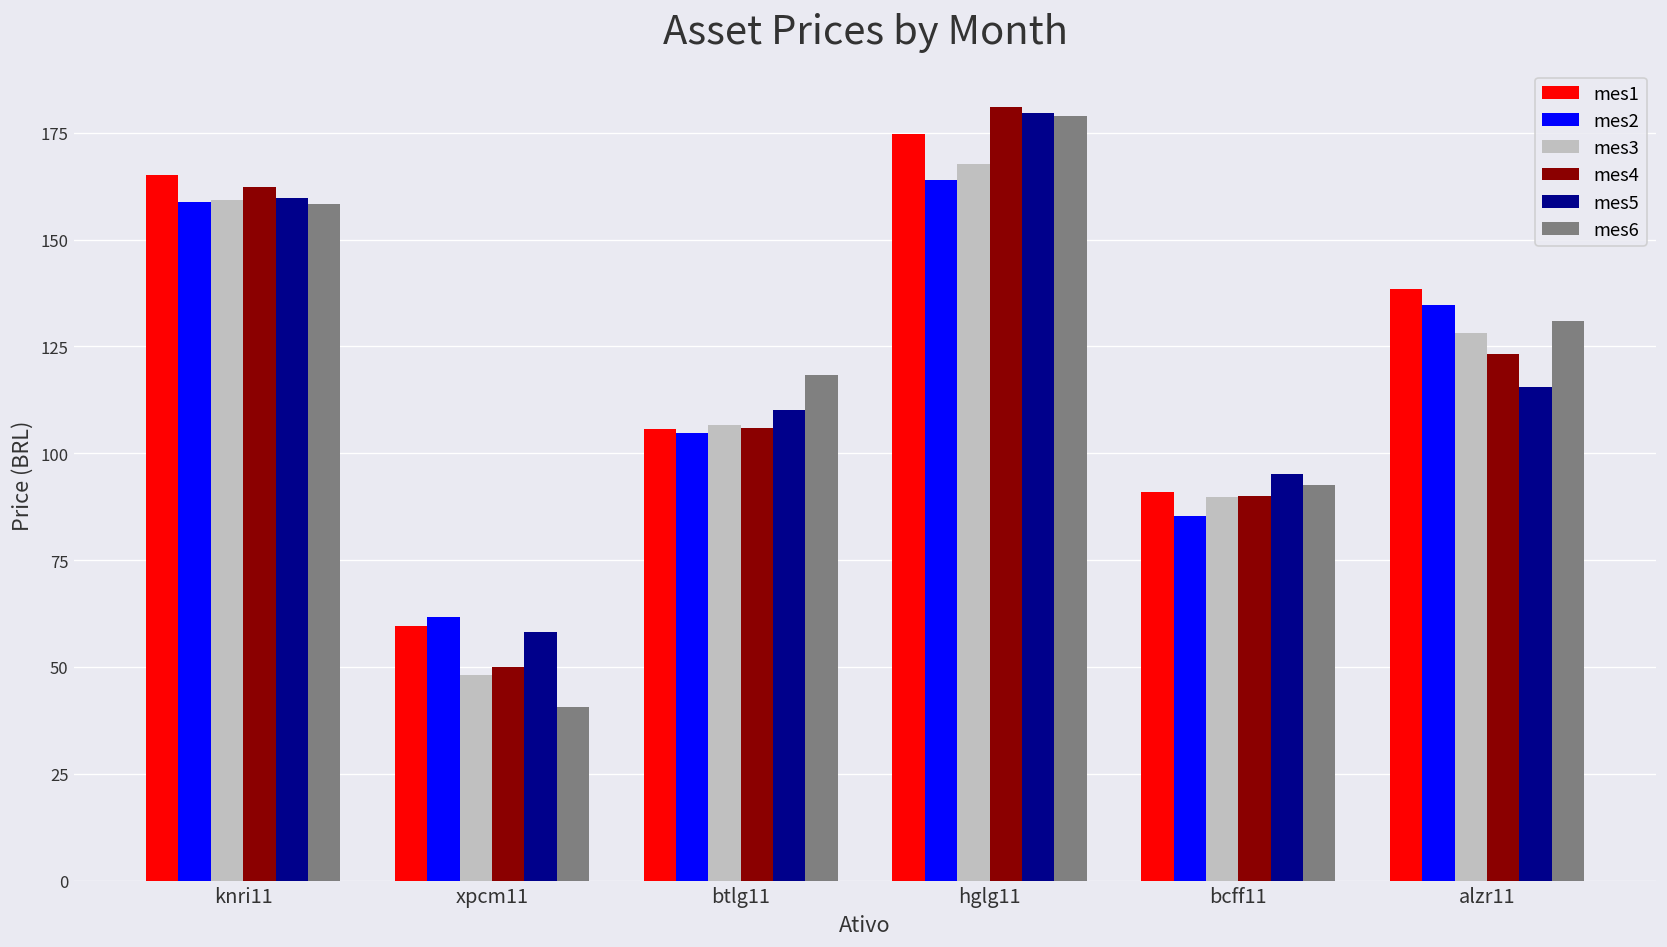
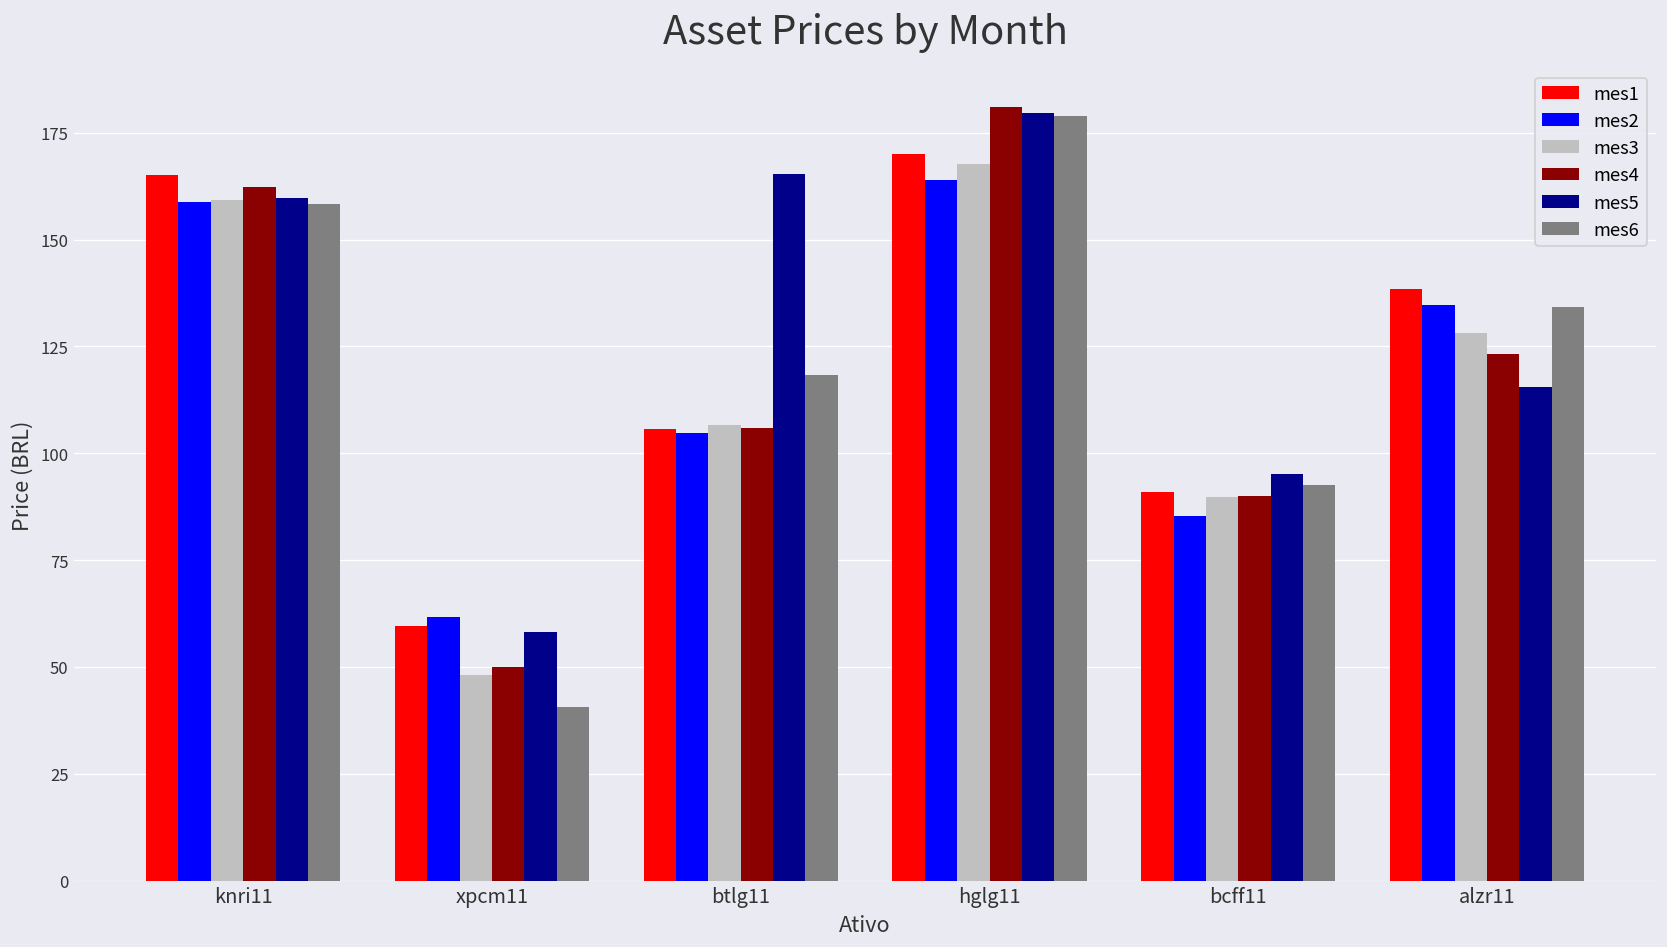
mes5, btlg11: 110 -> 165
mes1, hglg11: 175 -> 170
mes6, alzr11: 131 -> 134
